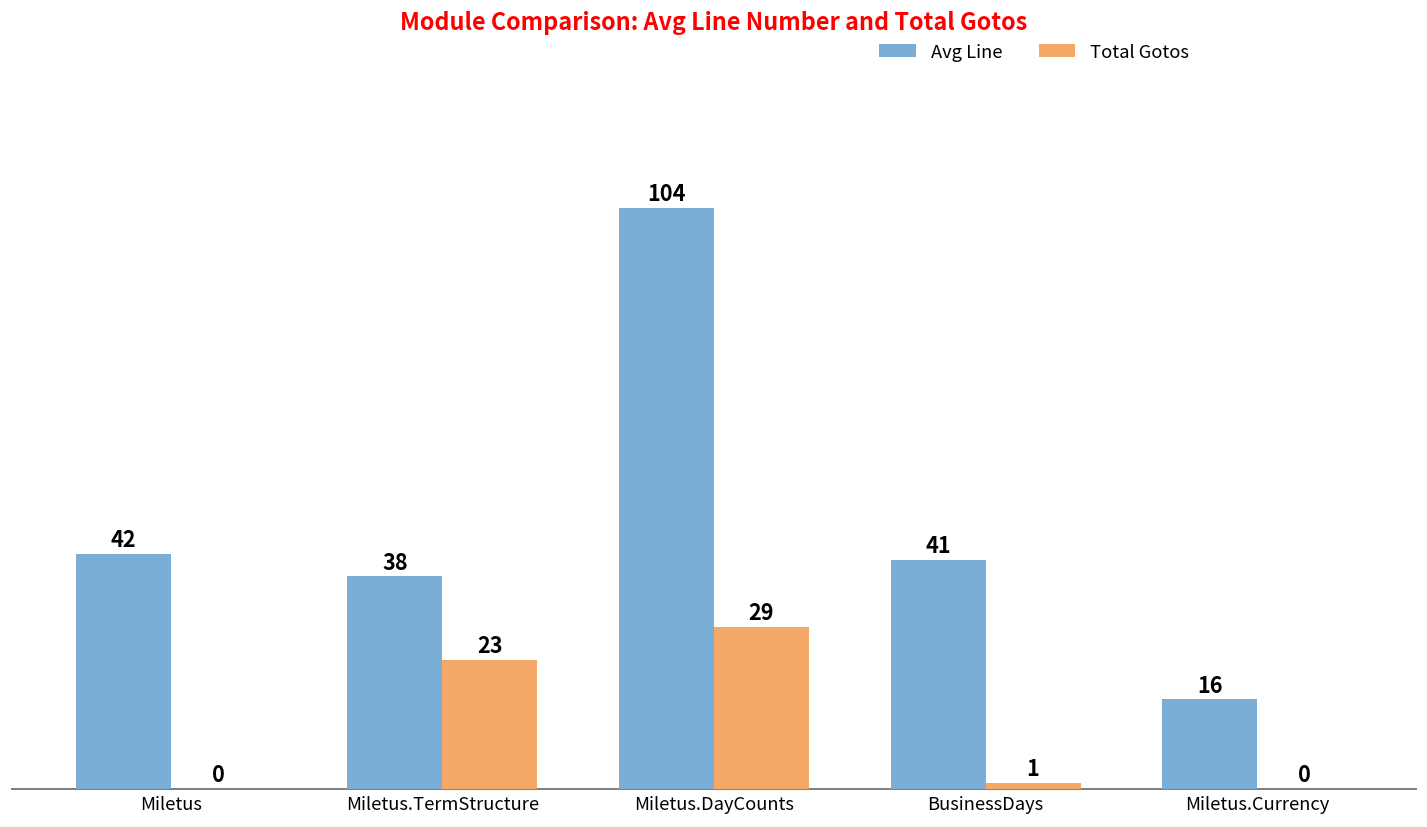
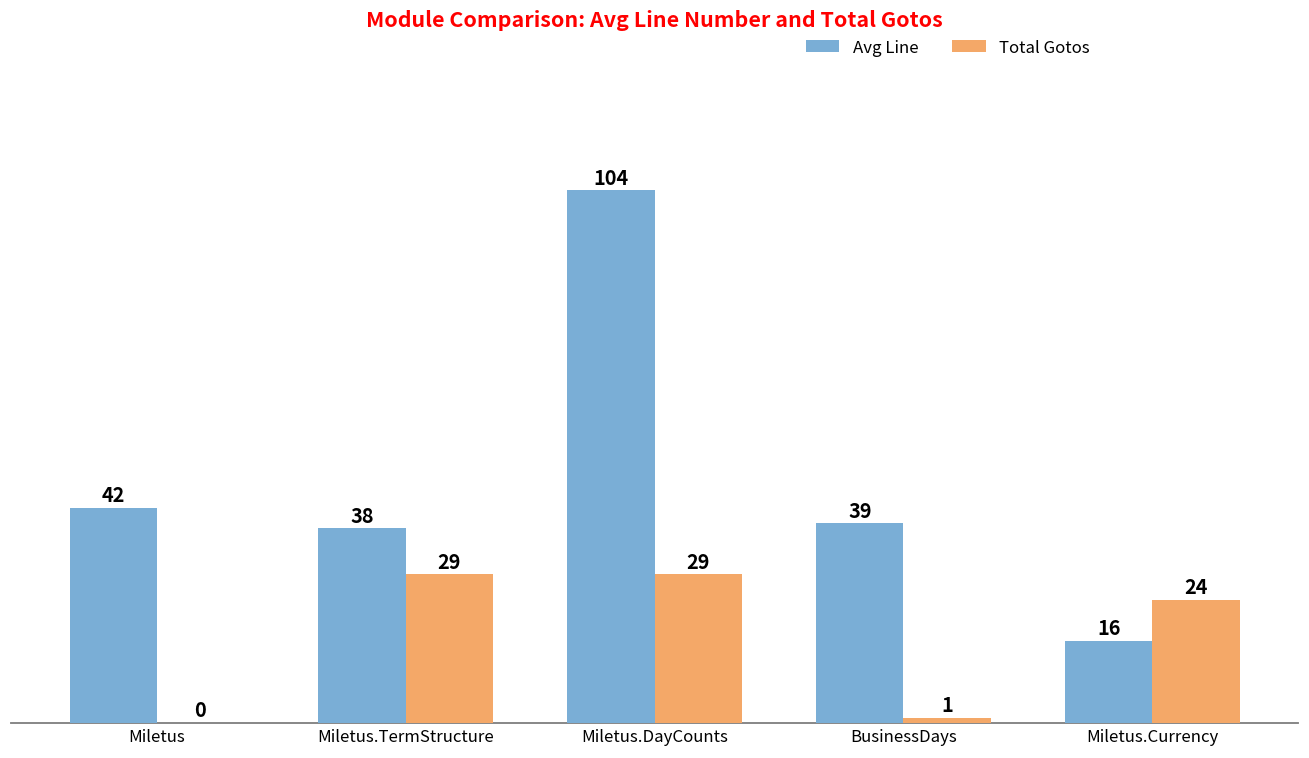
Total Gotos, Miletus.TermStructure: 23 -> 29
Avg Line, BusinessDays: 41 -> 39
Total Gotos, Miletus.Currency: 0 -> 24
